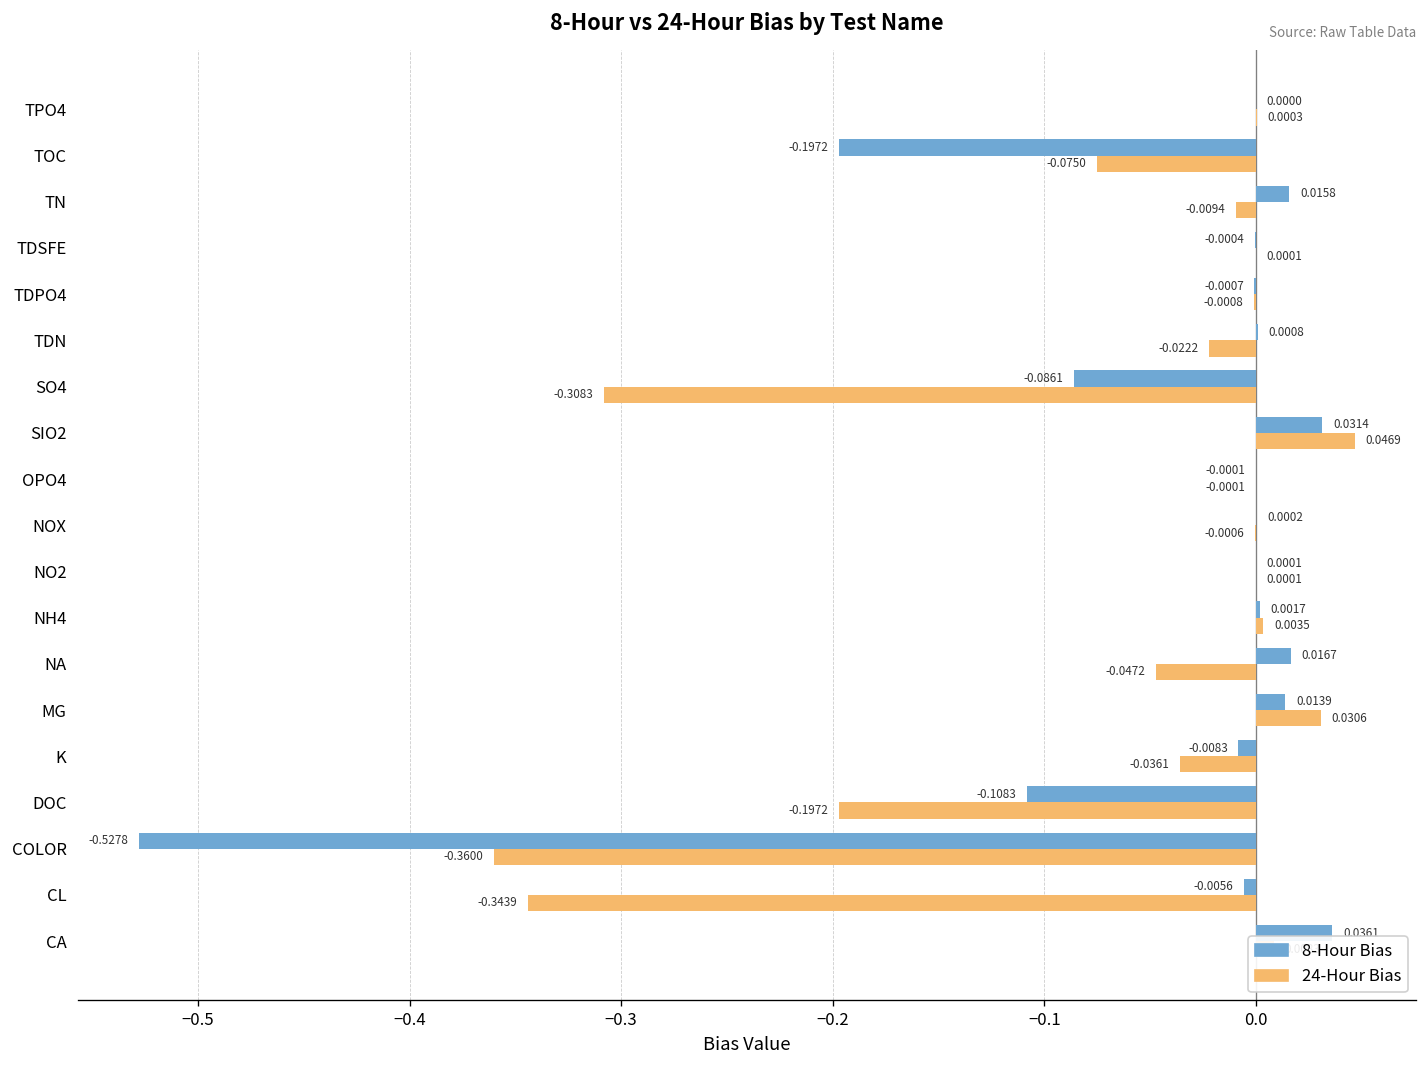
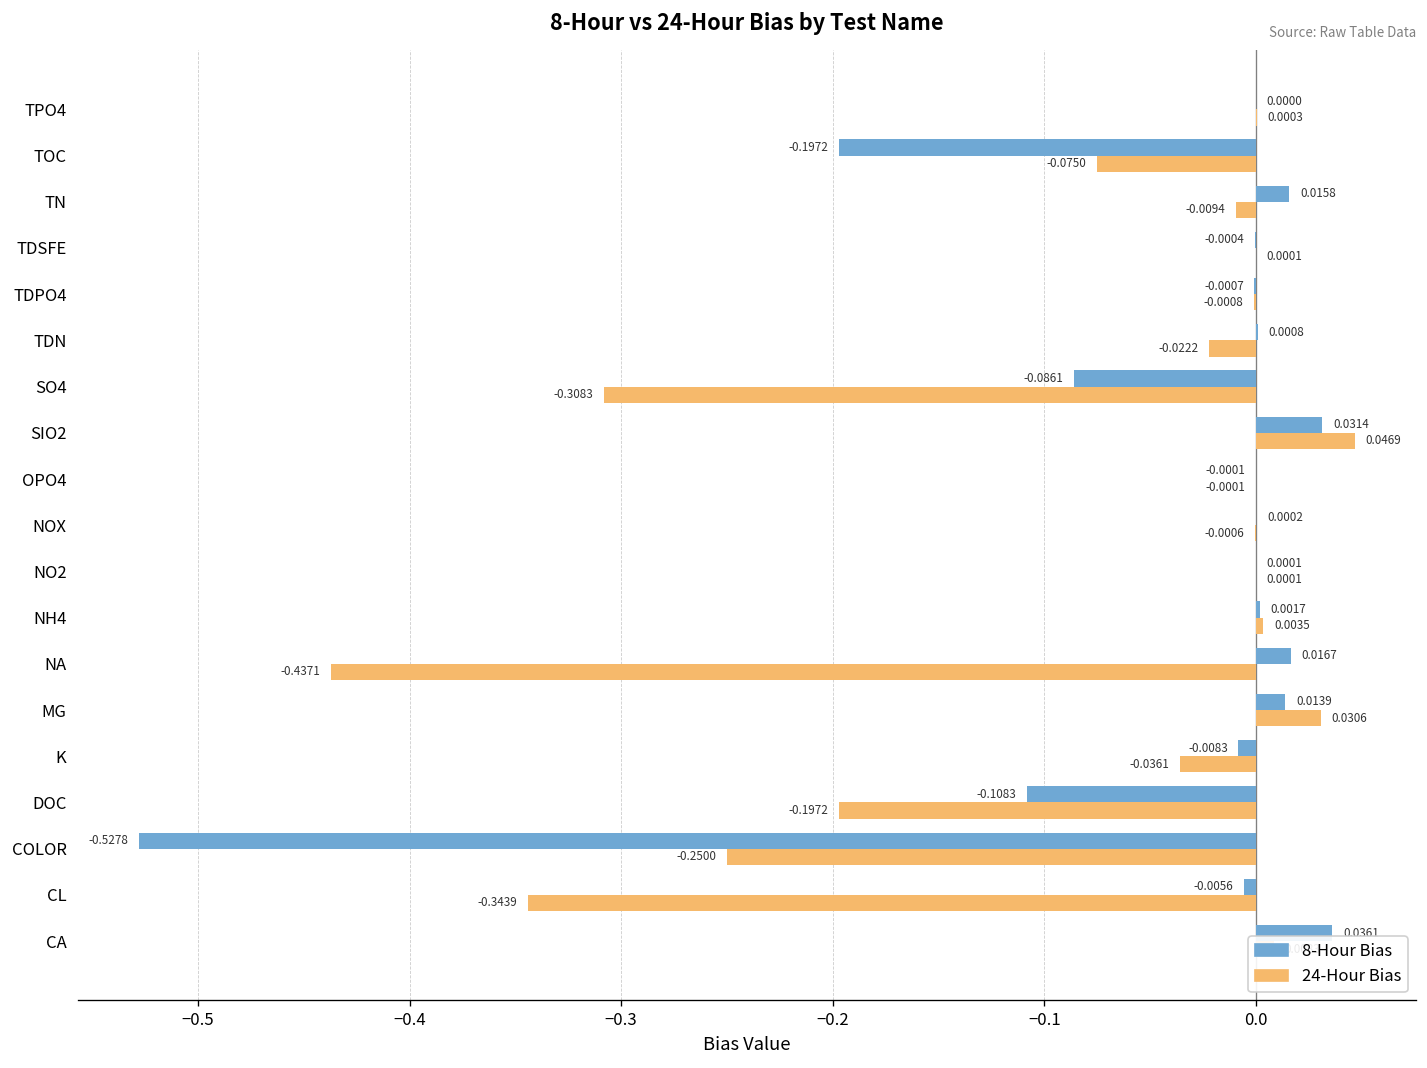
24-Hour Bias, NA: -0.0472 -> -0.4371
24-Hour Bias, COLOR: -0.3600 -> -0.2500
